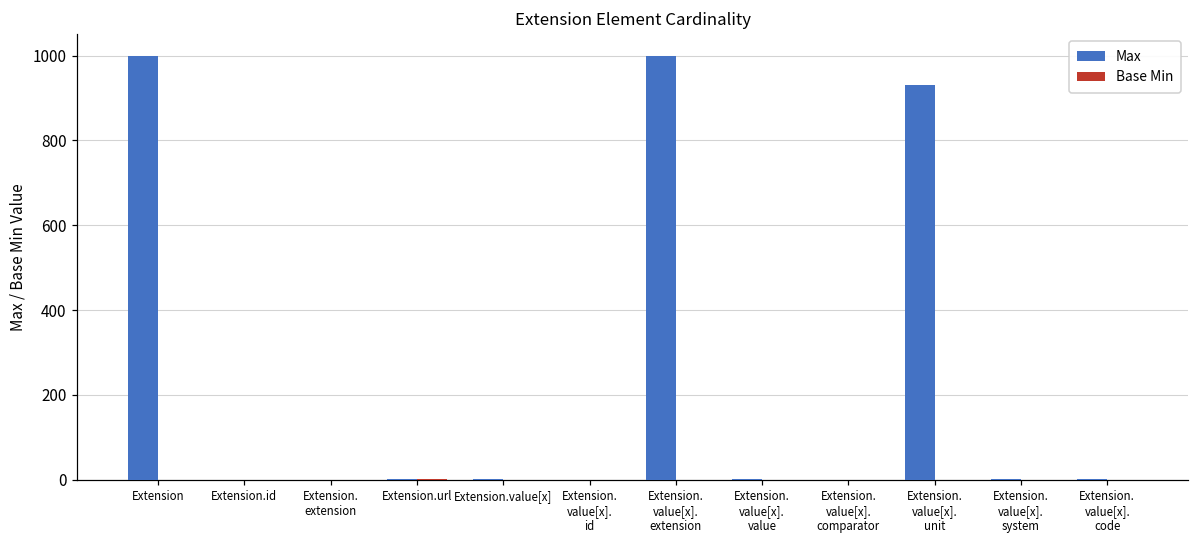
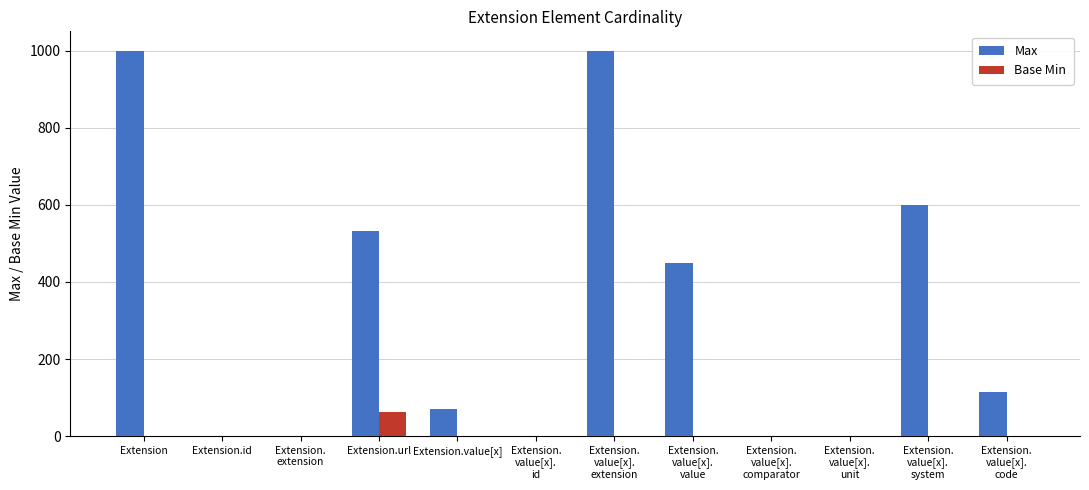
Max, Extension.url: 0 -> 530
Base Min, Extension.url: 0 -> 60
Max, Extension.value[x]: 0 -> 70
Max, Extension. value[x]. value: 0 -> 450
Max, Extension. value[x]. unit: 930 -> 0
Max, Extension. value[x]. system: 0 -> 600
Max, Extension. value[x]. code: 0 -> 110
